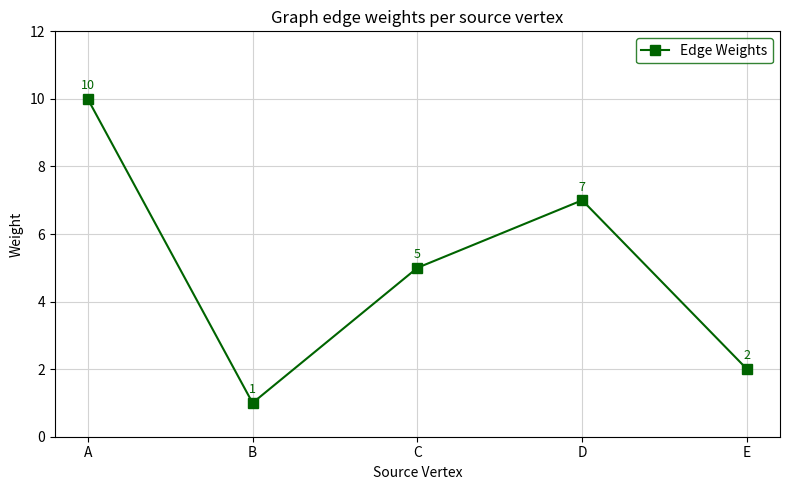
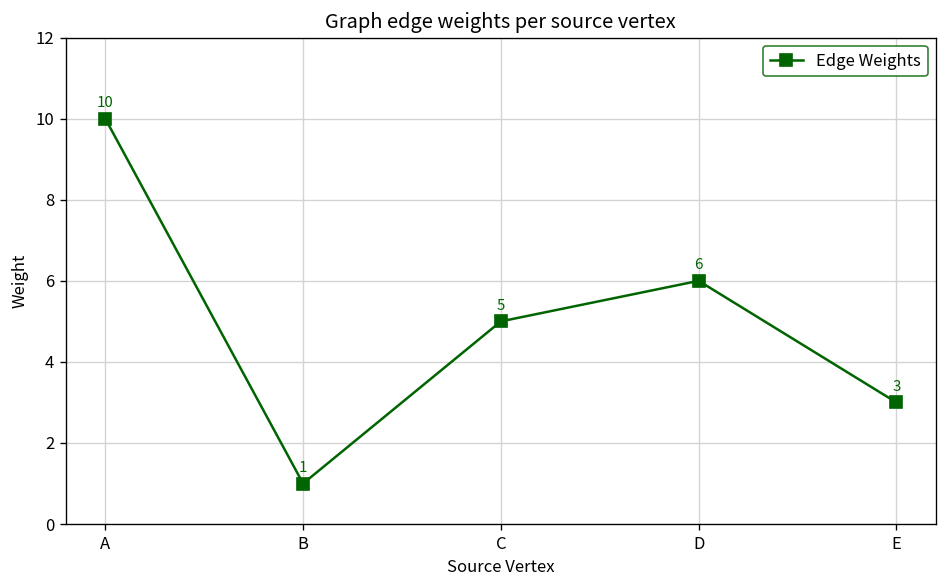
D: 7 -> 6
E: 2 -> 3
